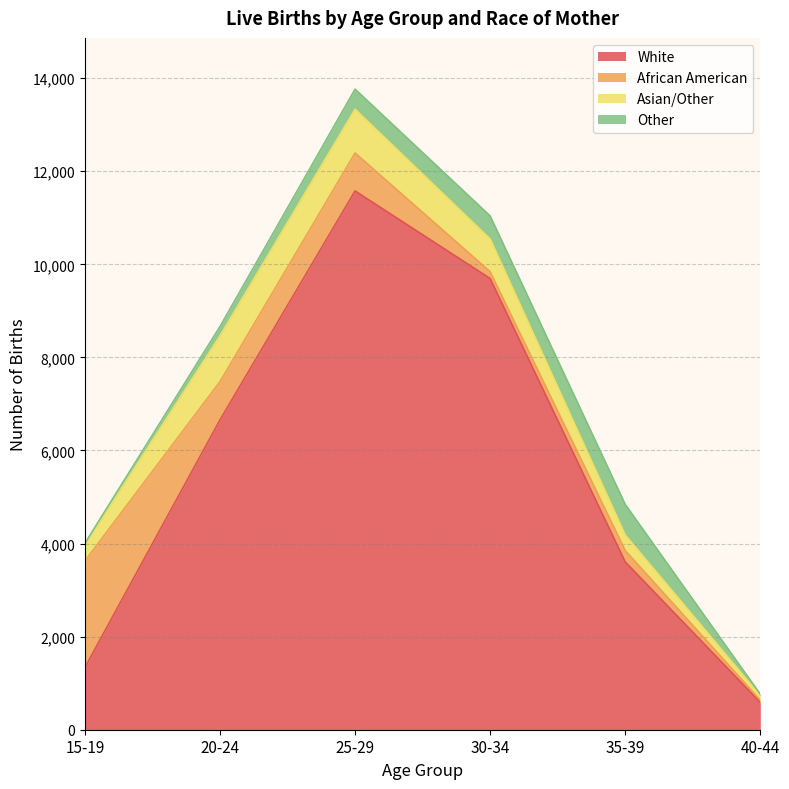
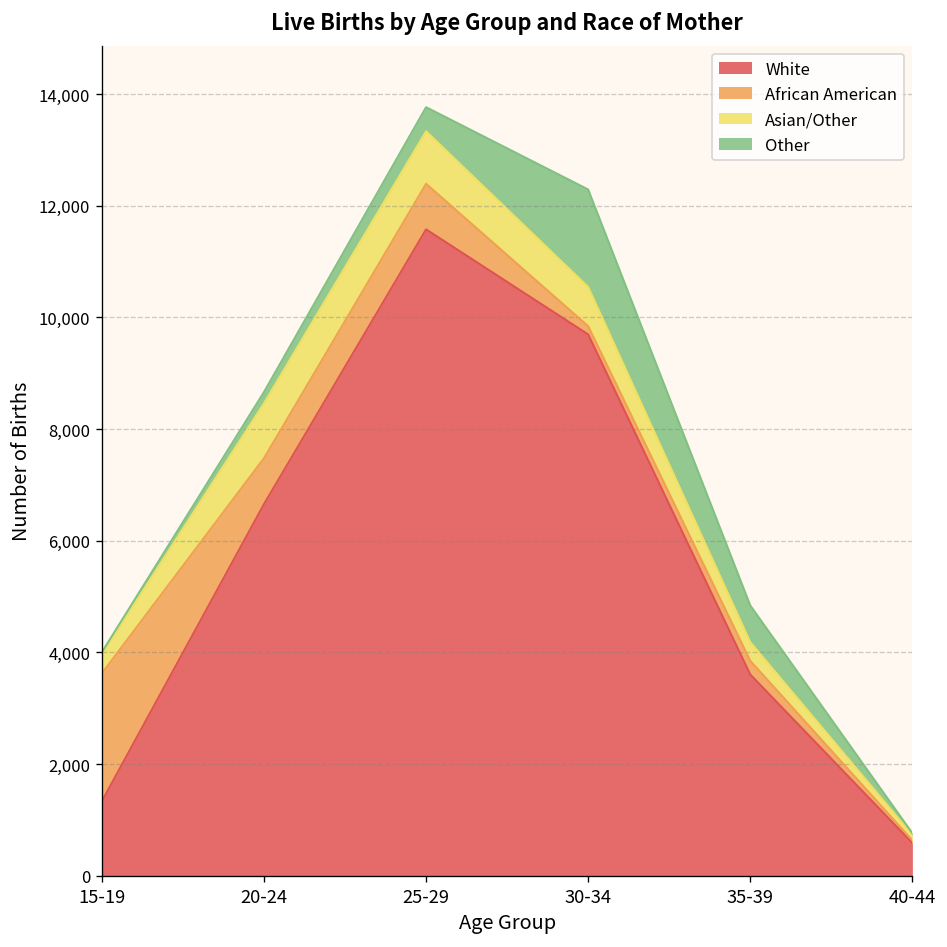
Other, 30-34: 500 -> 1,700
